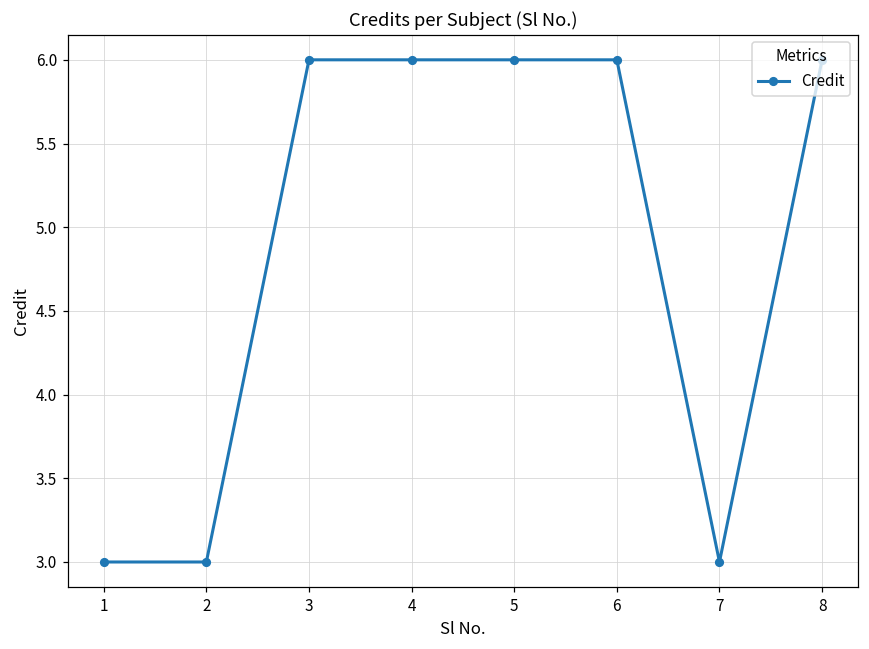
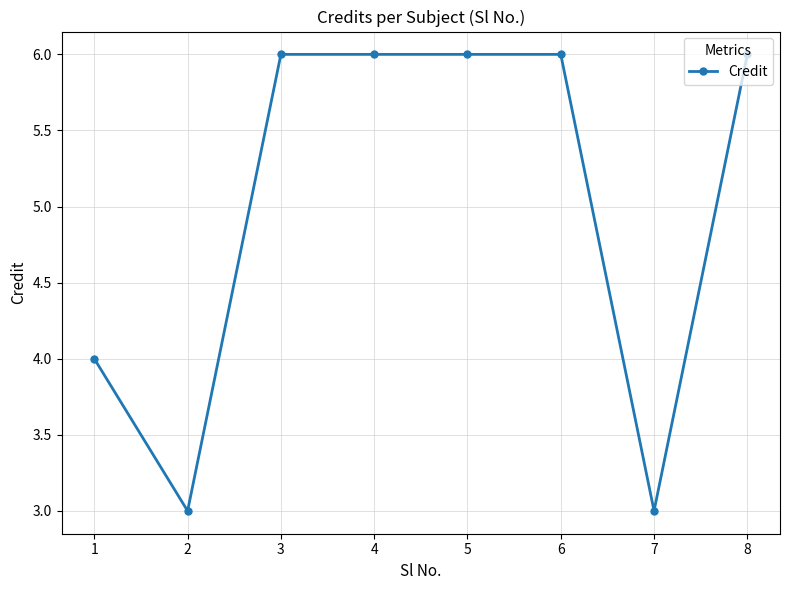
1: 3 -> 4
